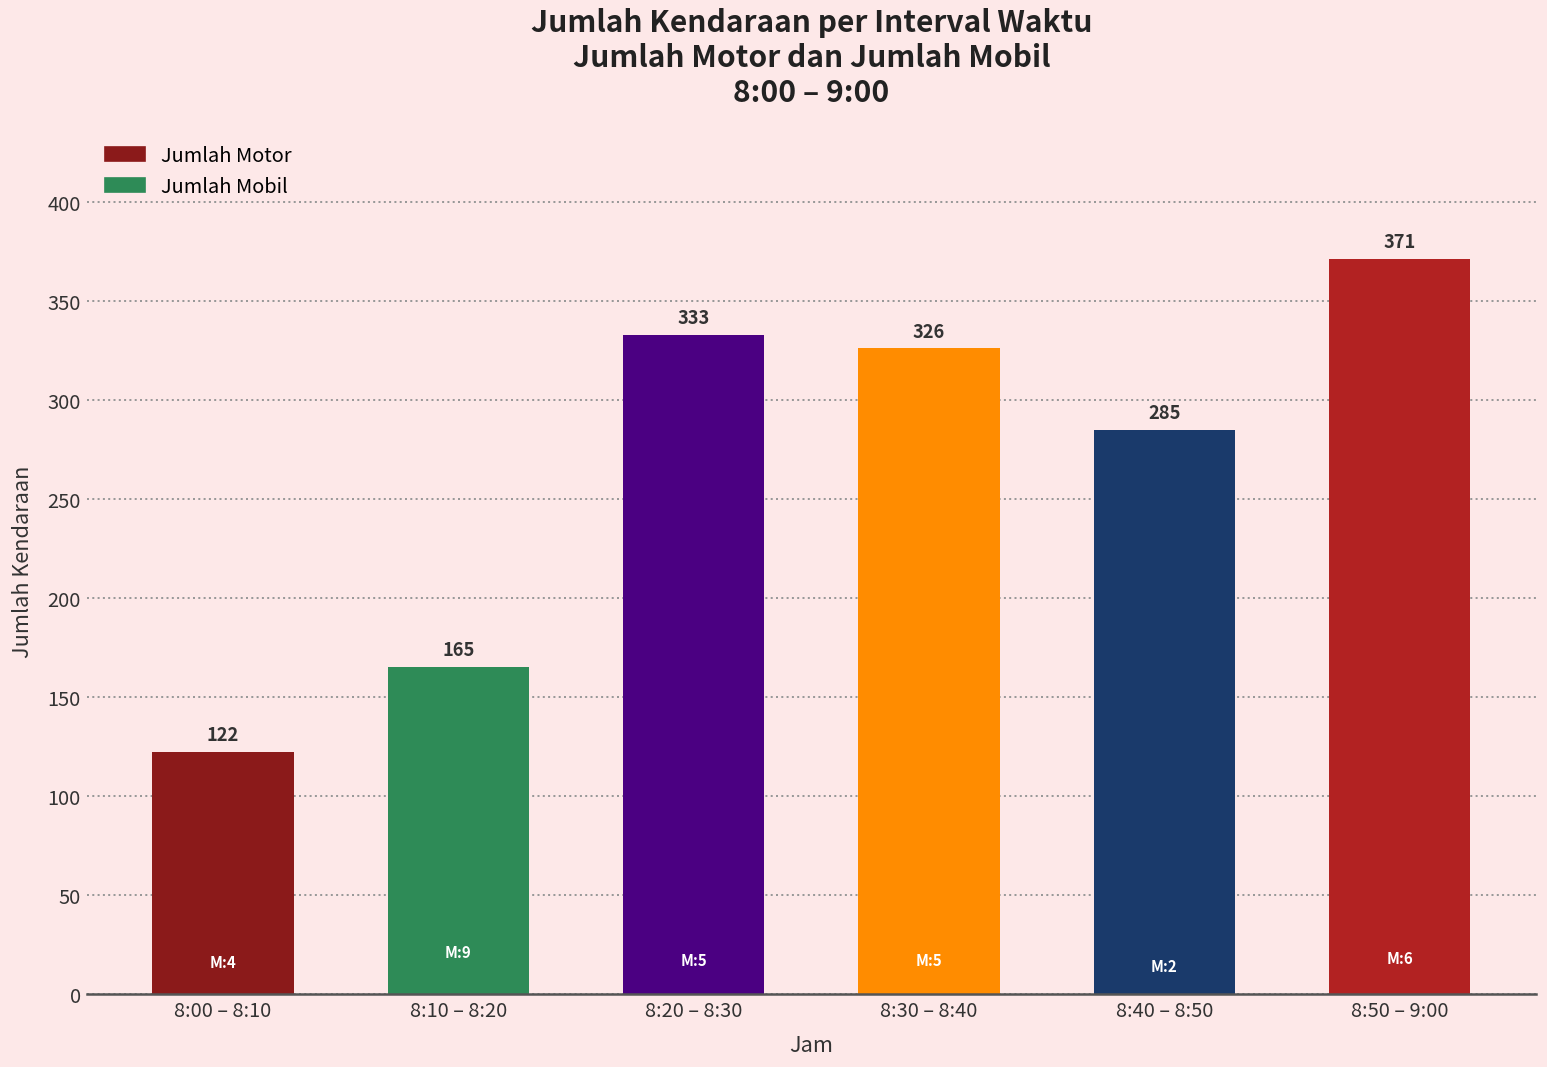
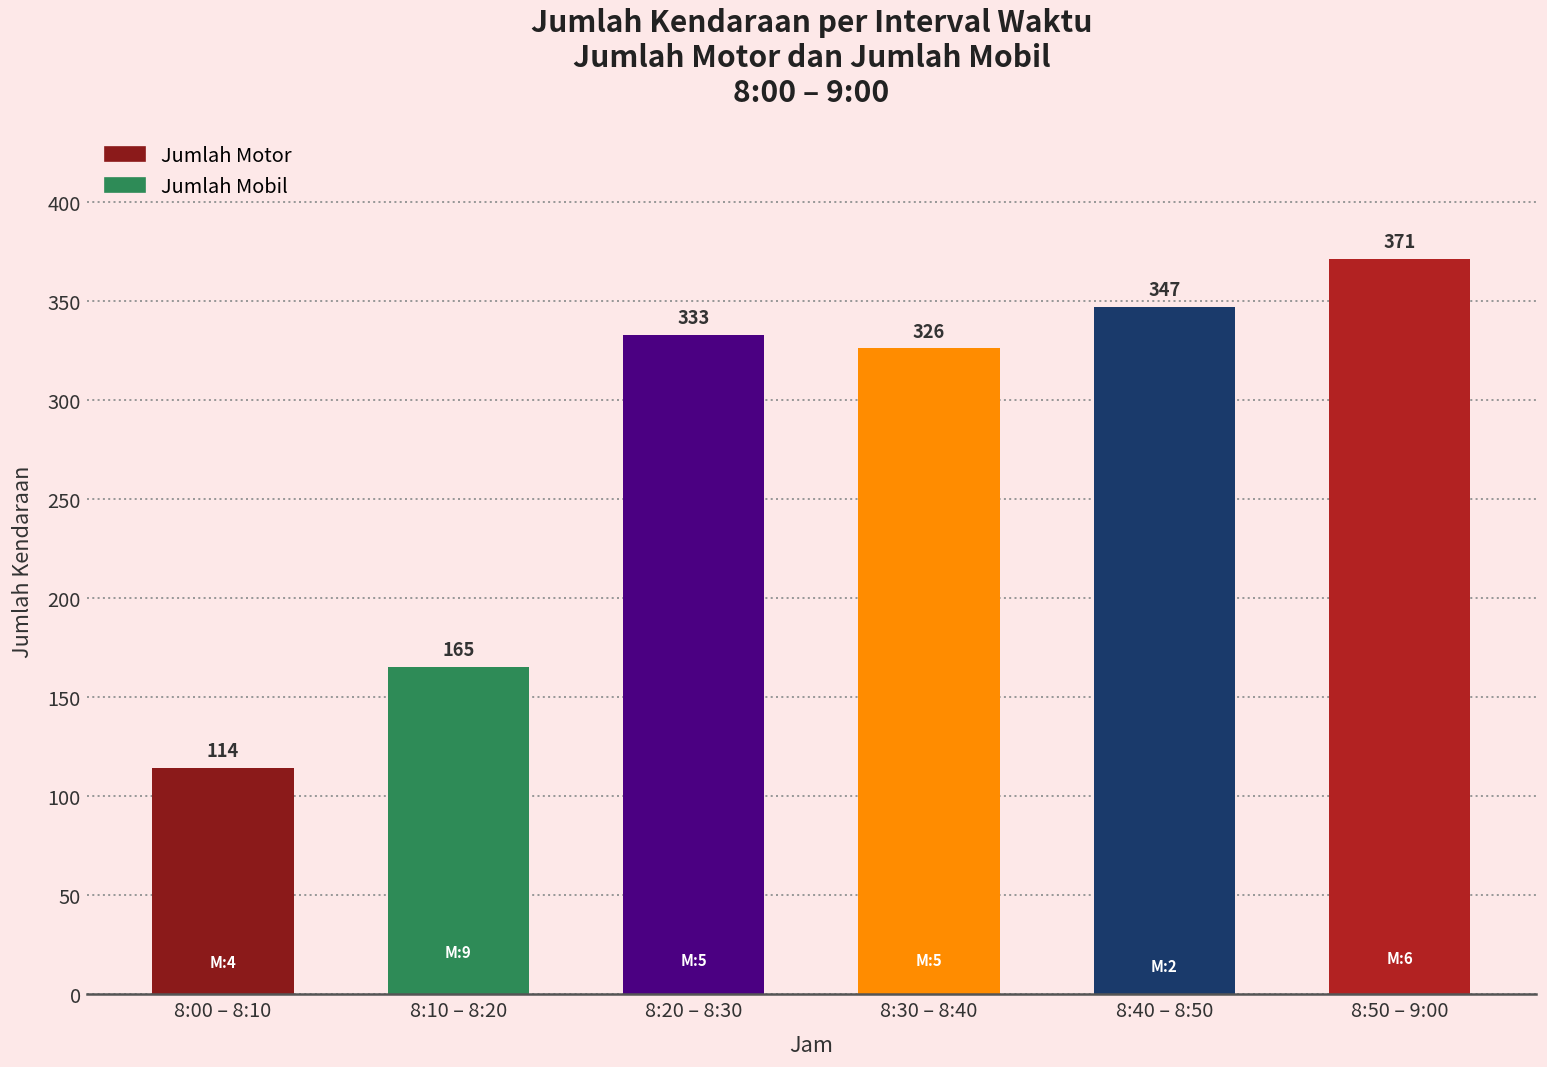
8:00 – 8:10: 122 -> 114
8:40 – 8:50: 285 -> 347
